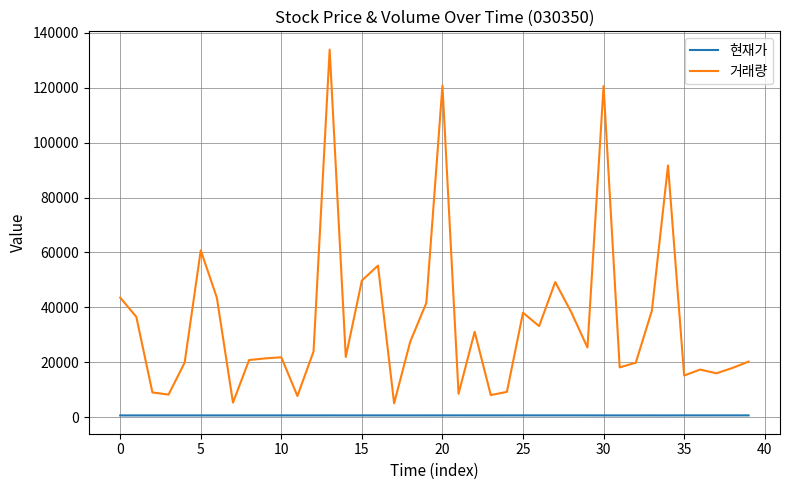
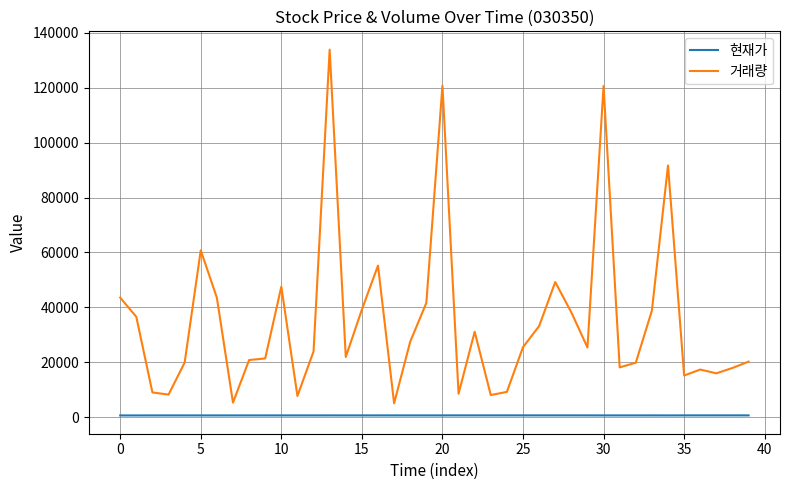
거래량, 10: 22000 -> 48000
거래량, 15: 50000 -> 39000
거래량, 25: 38000 -> 26000
